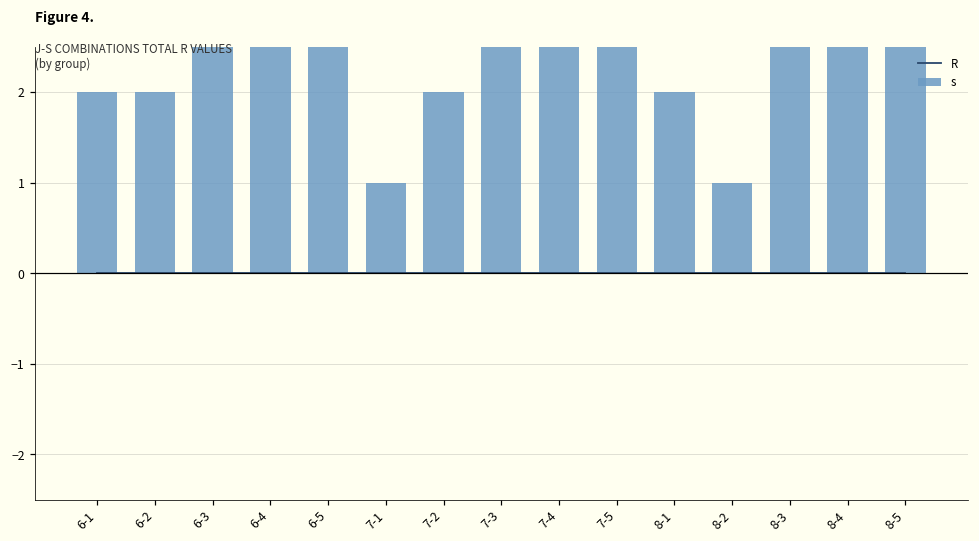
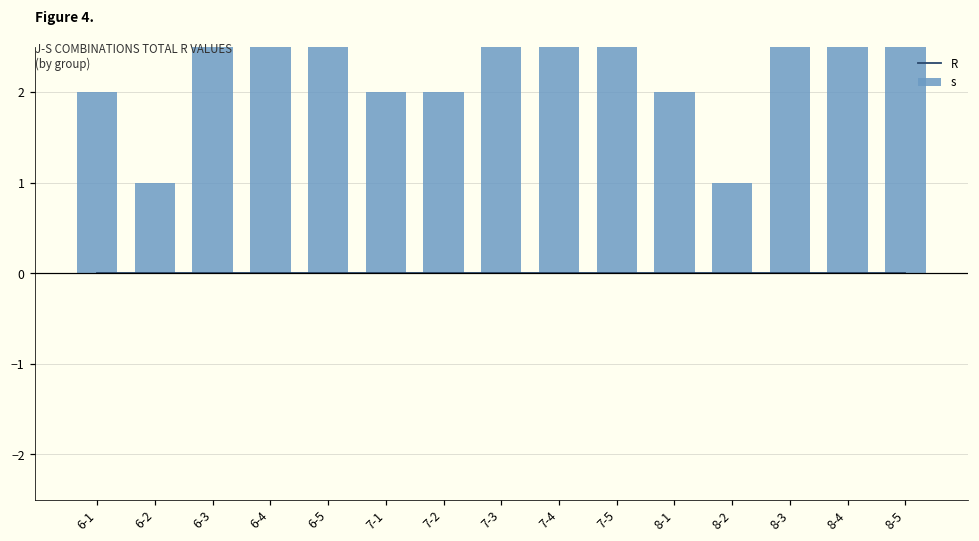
s, 6-2: 2 -> 1
s, 7-1: 1 -> 2
